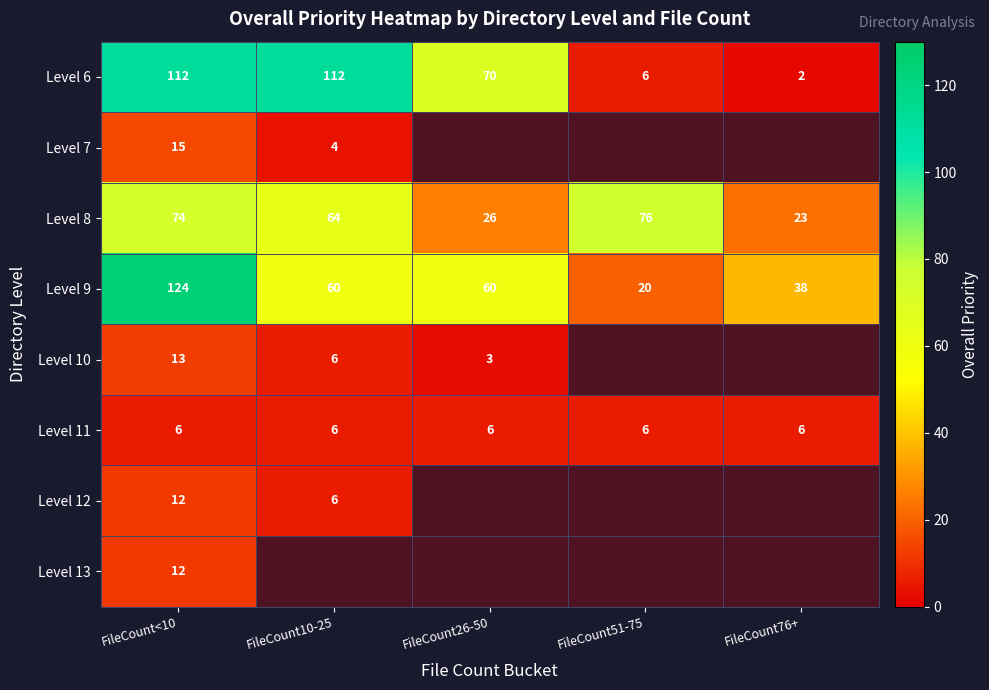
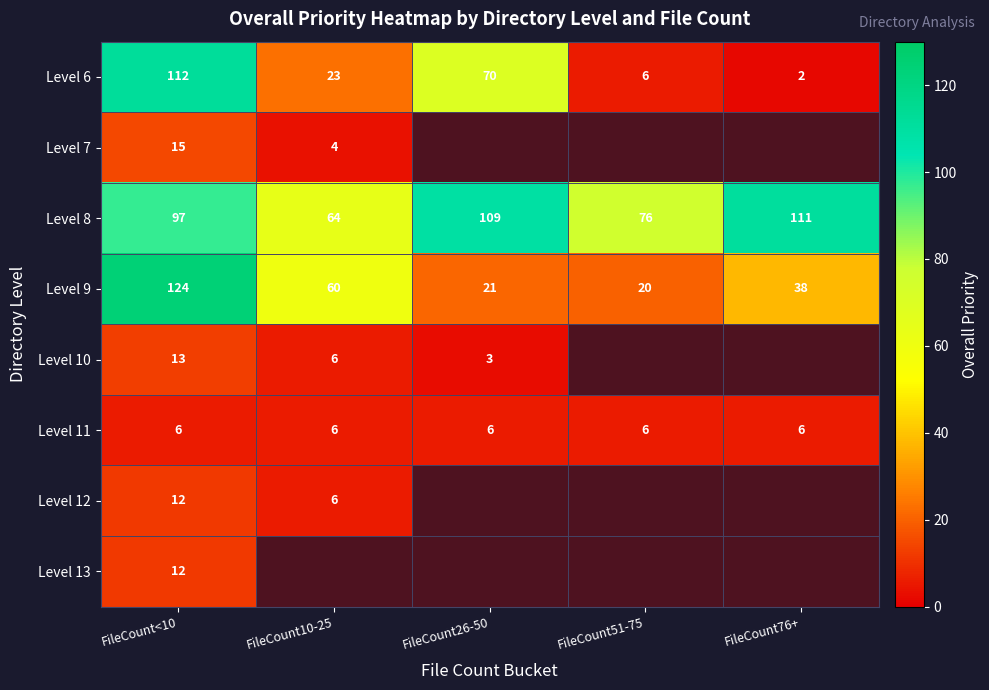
Level 6, FileCount10-25: 112 -> 23
Level 8, FileCount<10: 74 -> 97
Level 8, FileCount26-50: 26 -> 109
Level 8, FileCount76+: 23 -> 111
Level 9, FileCount26-50: 60 -> 21
